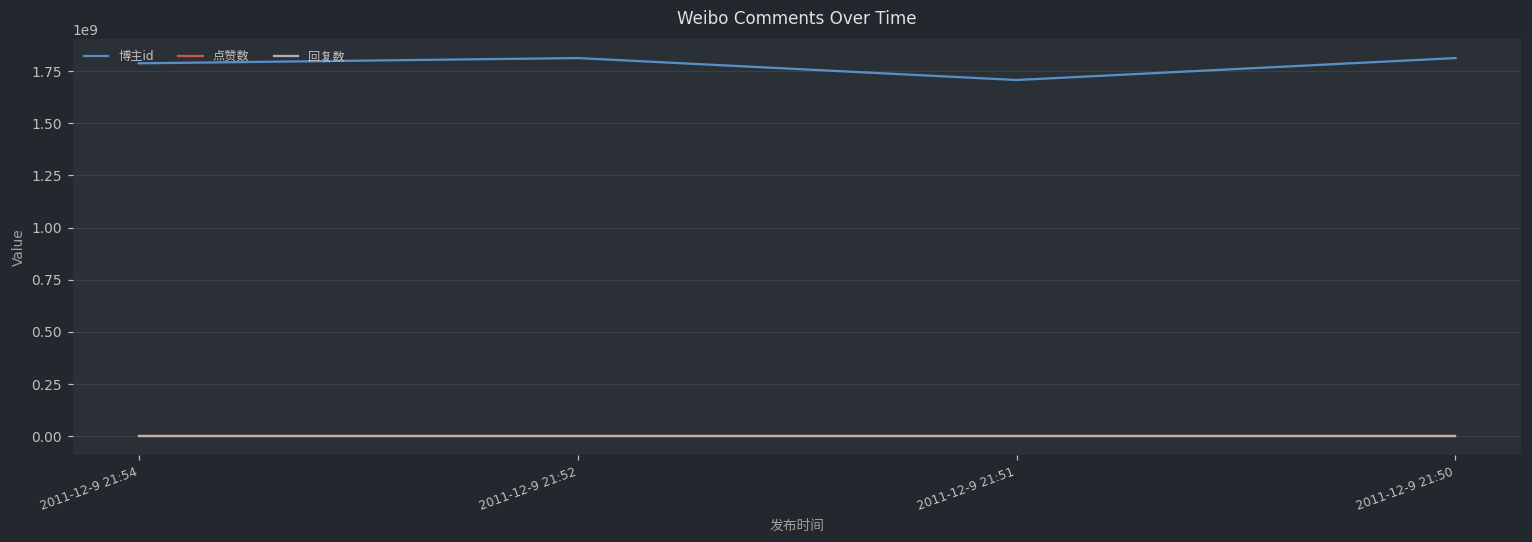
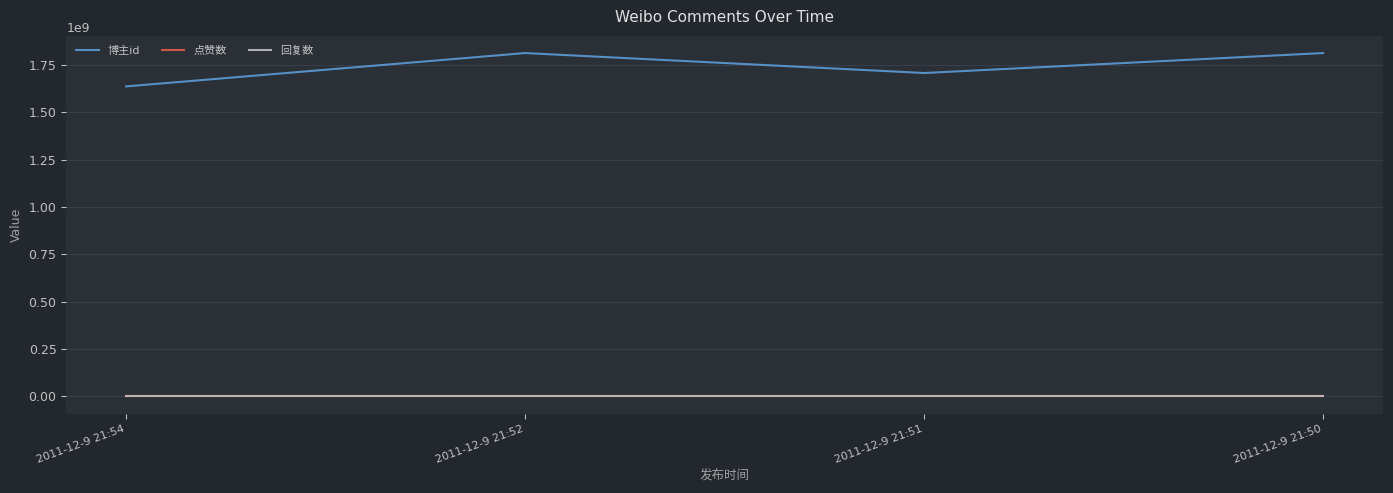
博主id, 2011-12-9 21:54: 1790000000 -> 1640000000
